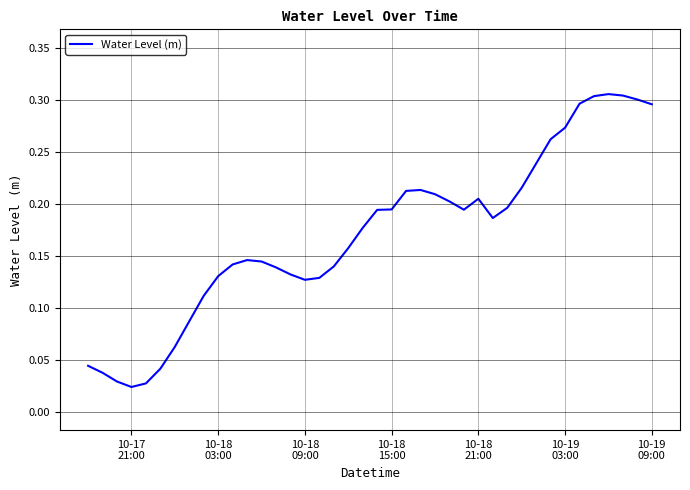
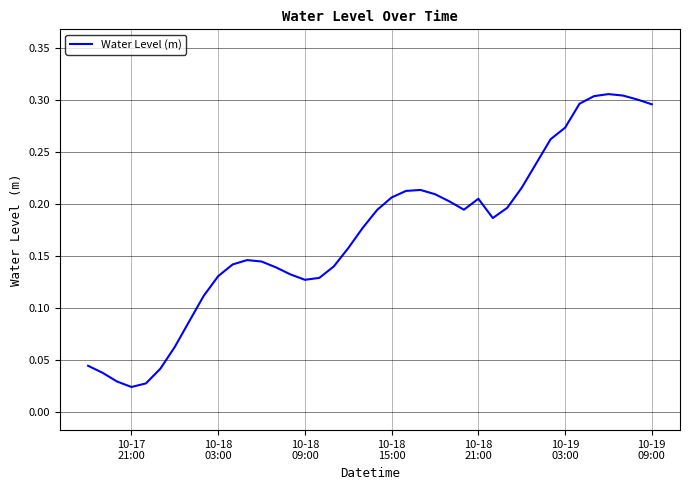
10-18 15:00: 0.194 -> 0.206
